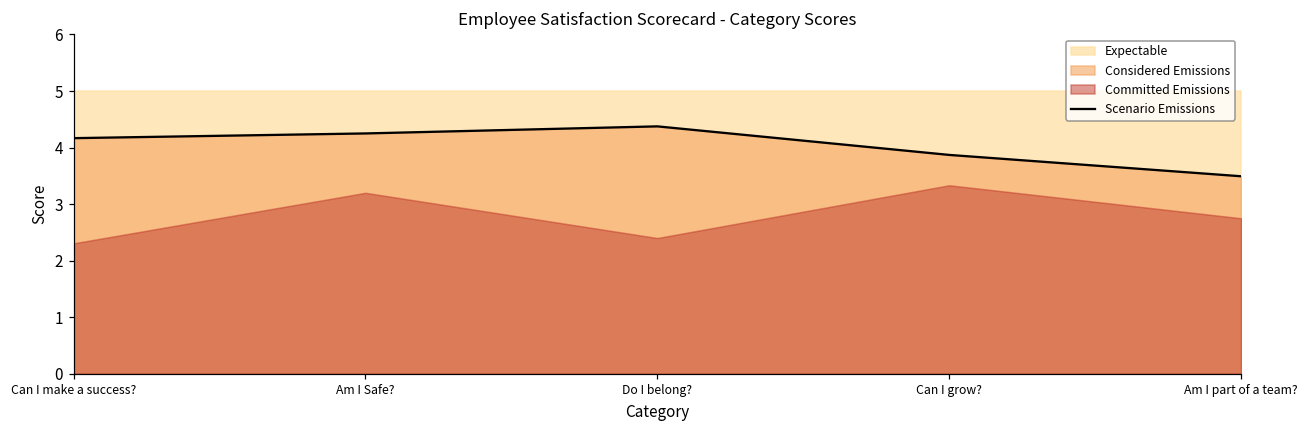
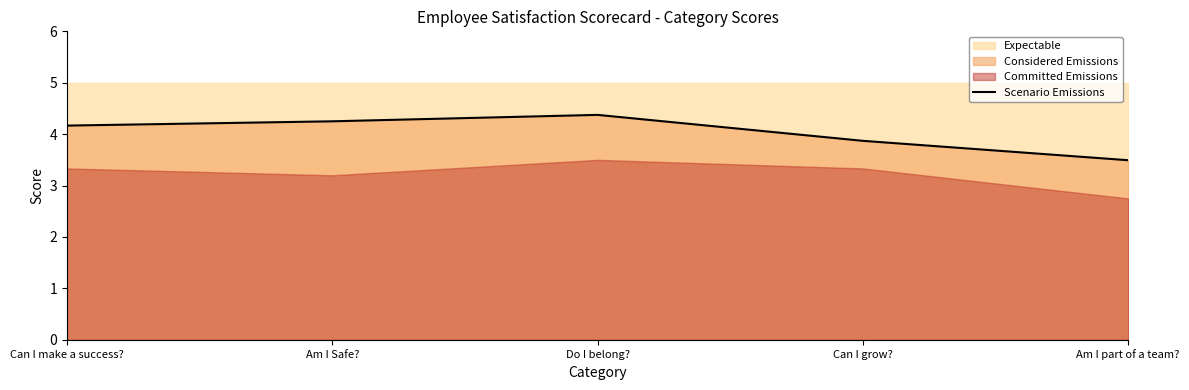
Committed Emissions, Can I make a success?: 2.3 -> 3.3
Committed Emissions, Do I belong?: 2.4 -> 3.5
